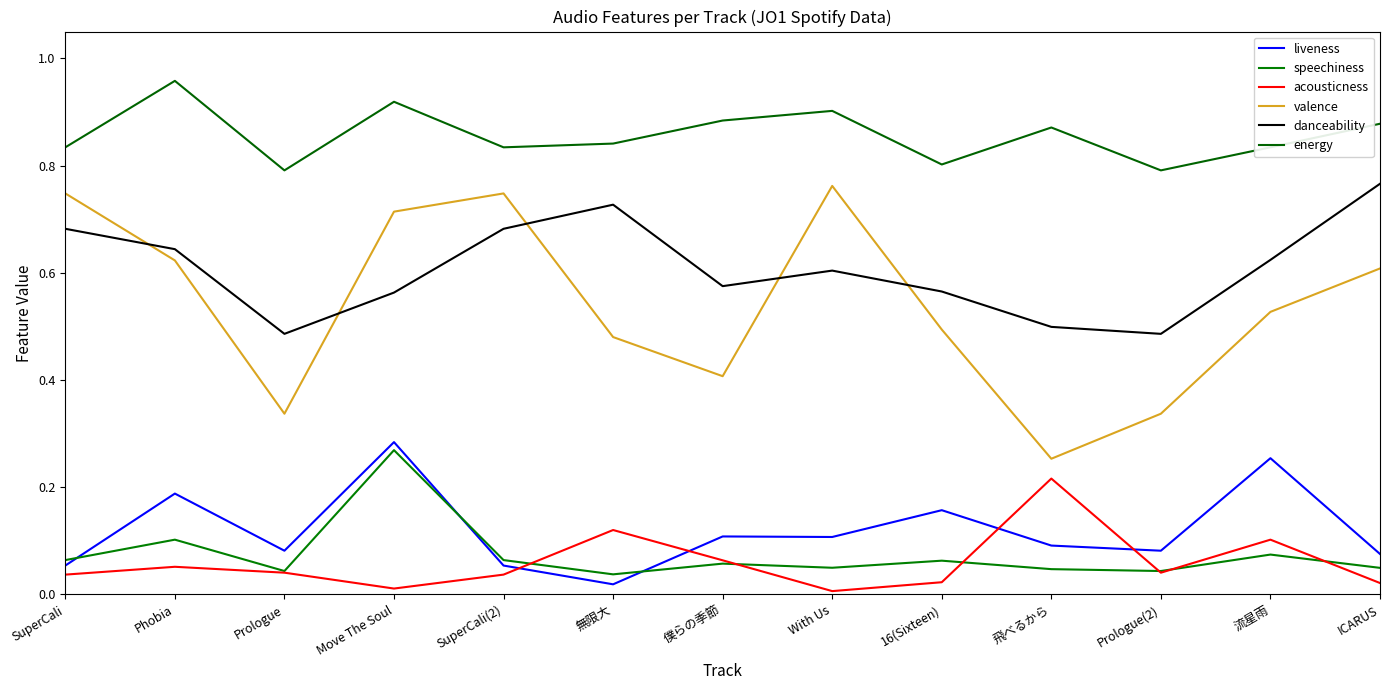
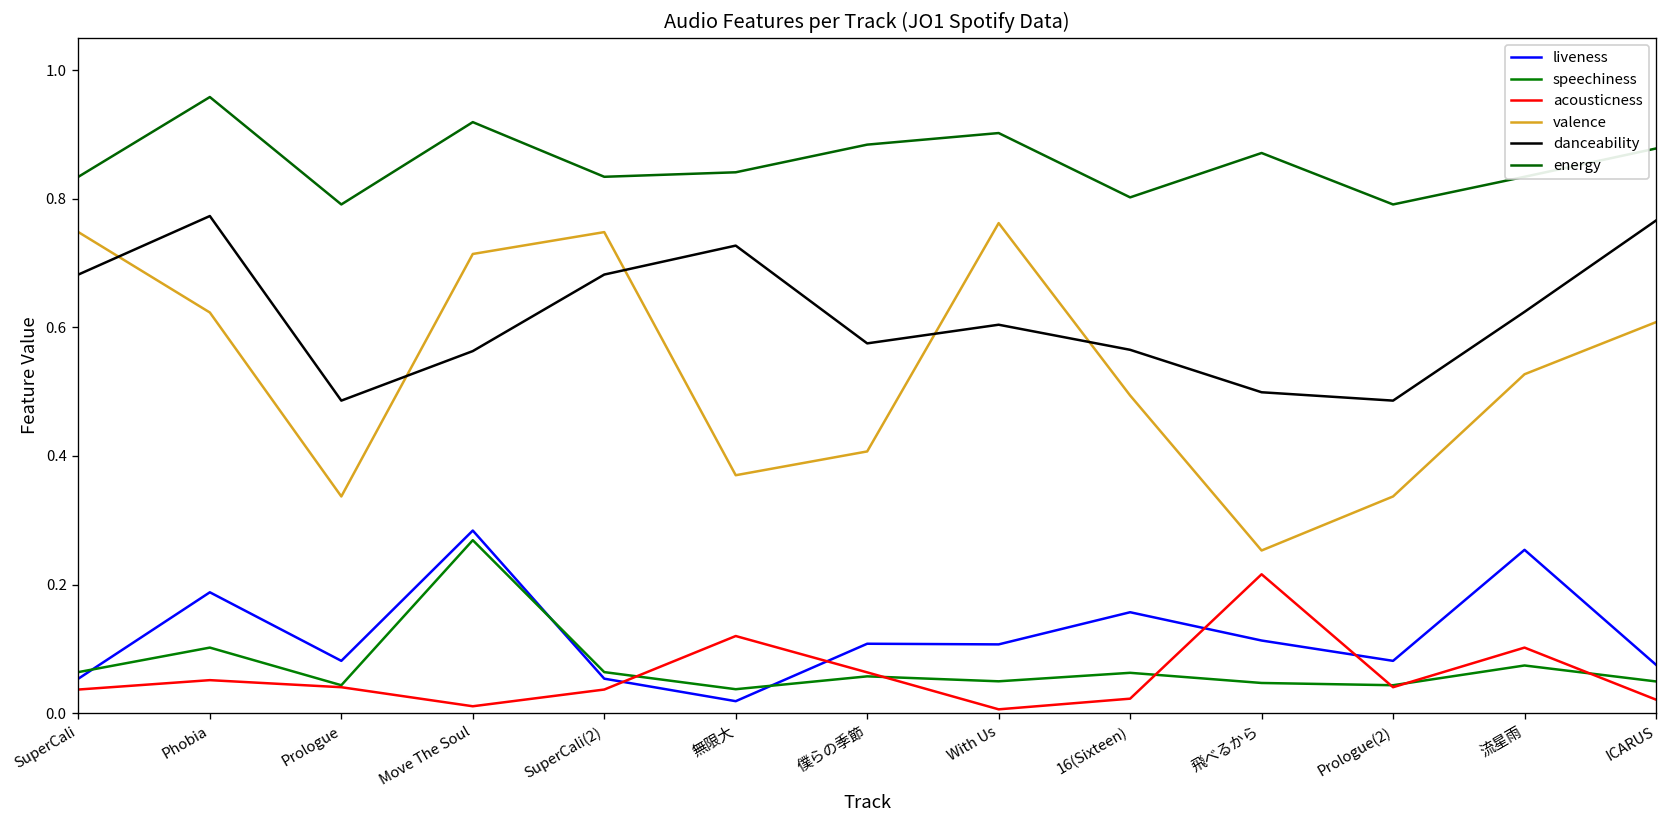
danceability, Phobia: 0.64 -> 0.77
valence, 無限大: 0.48 -> 0.37
liveness, 飛べるから: 0.09 -> 0.11
